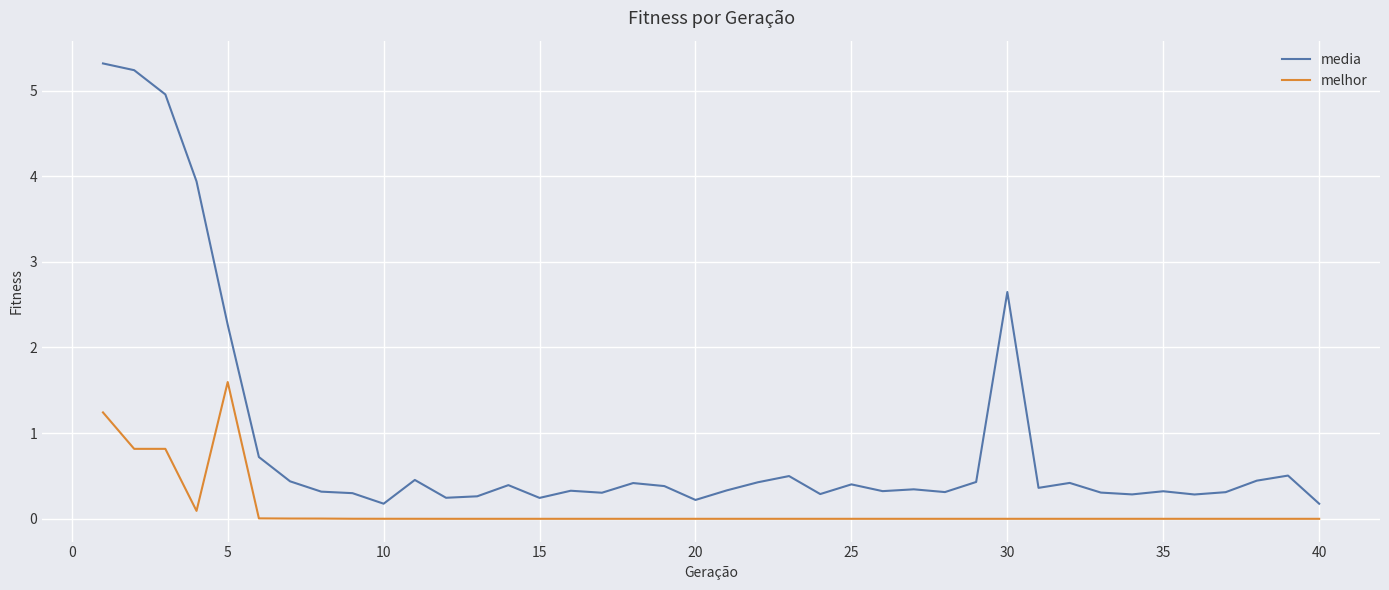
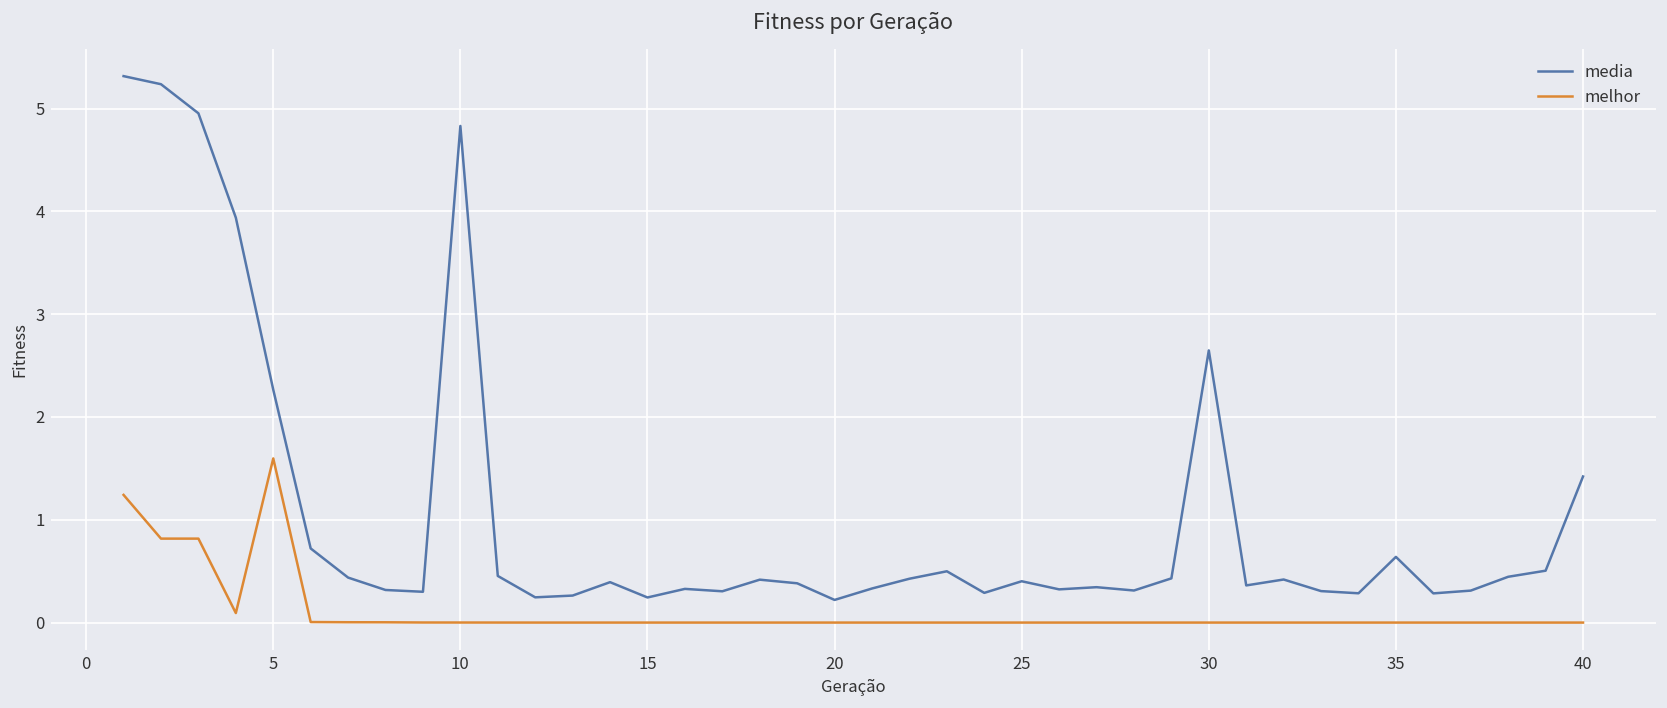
media, 10: 0.2 -> 4.8
media, 35: 0.3 -> 0.6
media, 40: 0.2 -> 1.4
